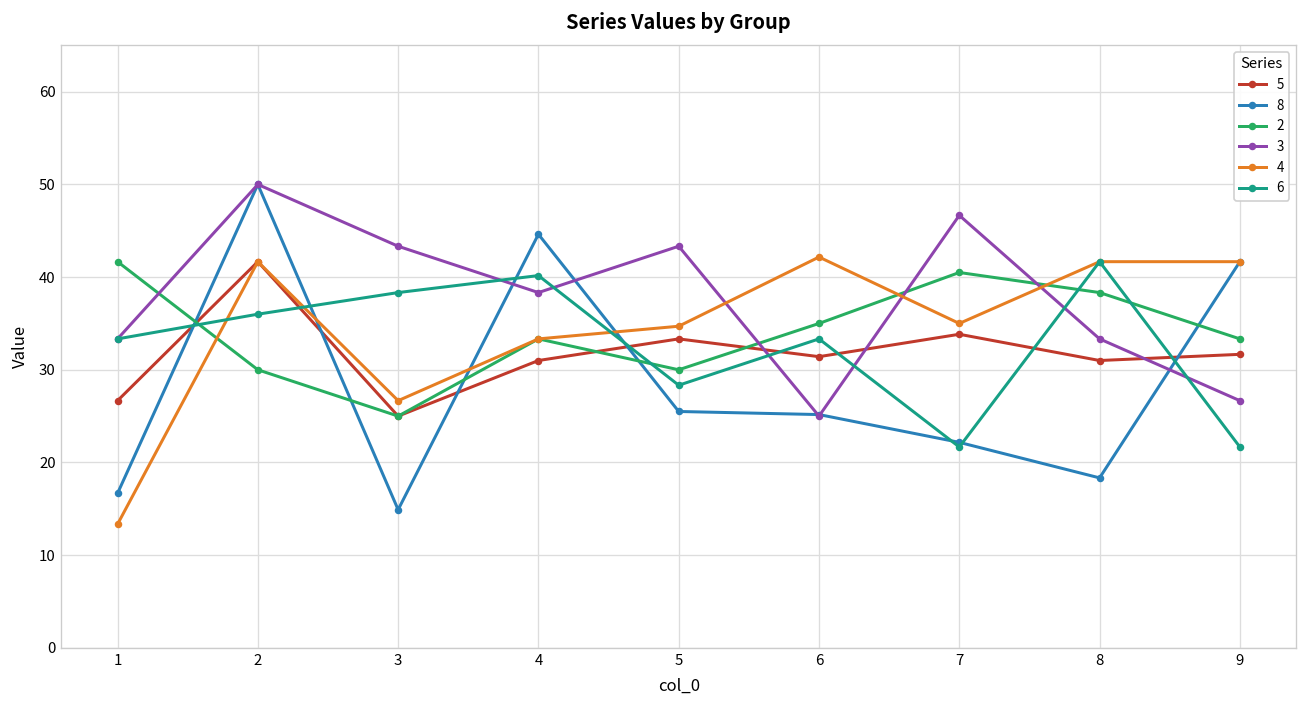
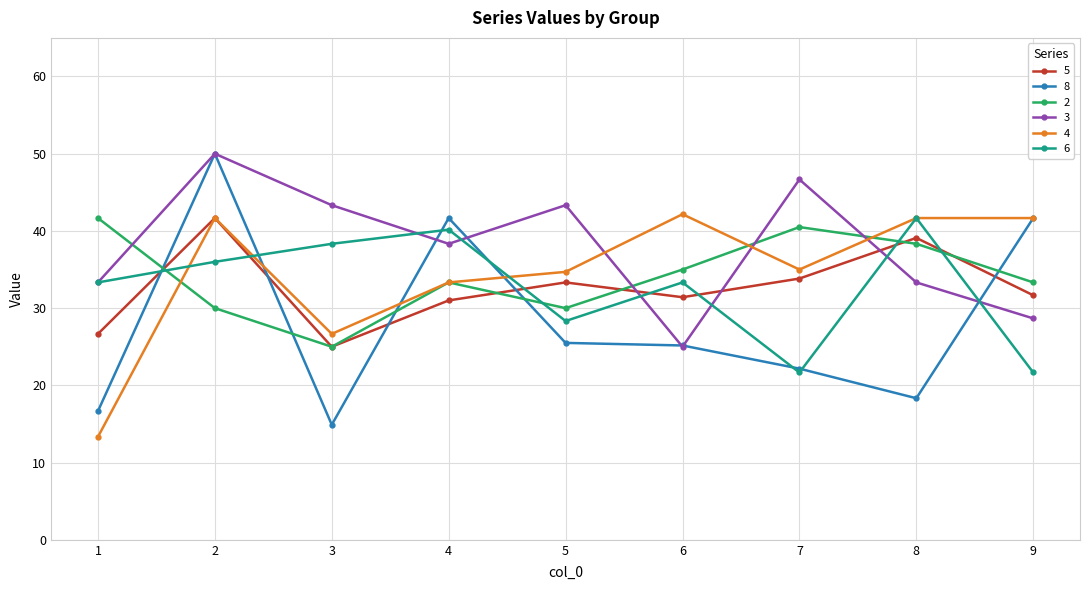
8, 4: 45 -> 42
5, 8: 31 -> 39
3, 9: 27 -> 29
